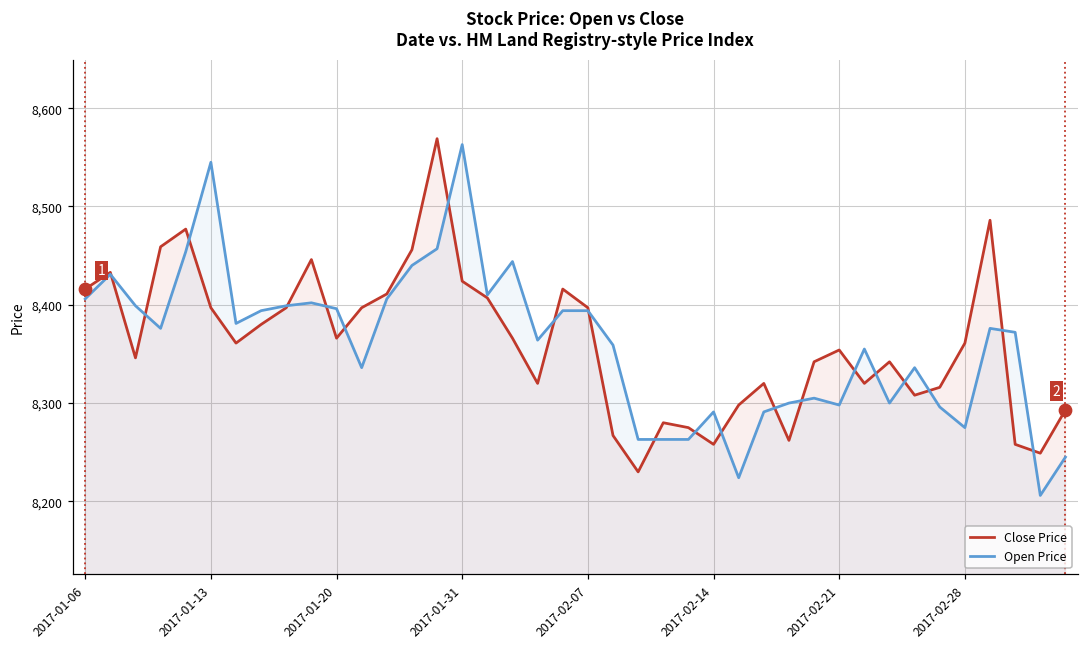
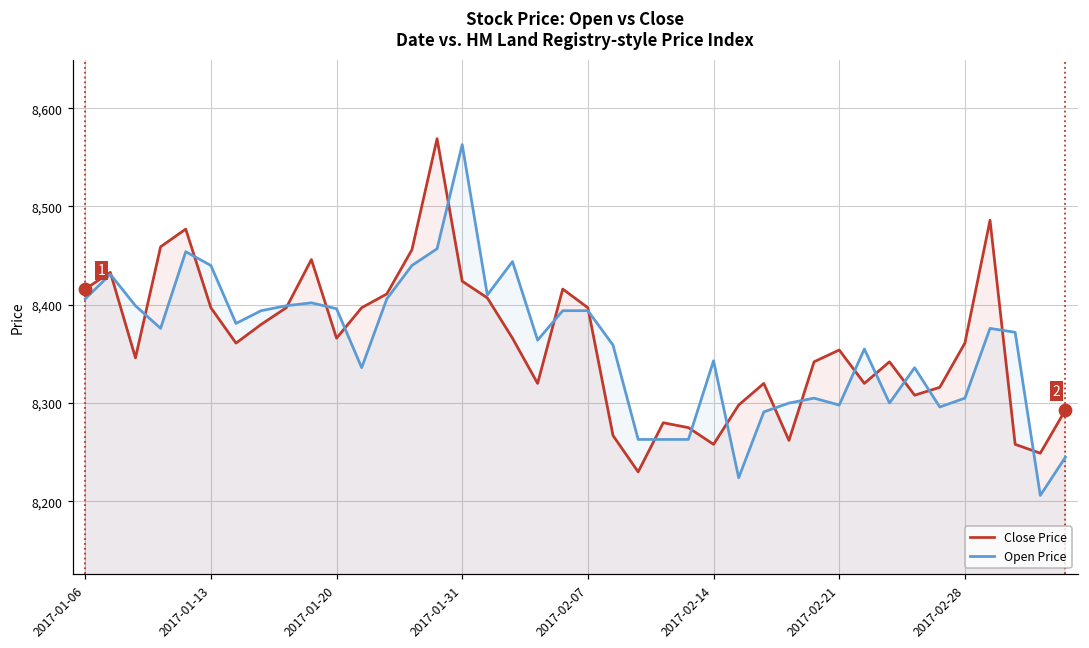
Open Price, 2017-01-13: 8,550 -> 8,440
Open Price, 2017-02-14: 8,290 -> 8,340
Open Price, 2017-02-28: 8,280 -> 8,310
